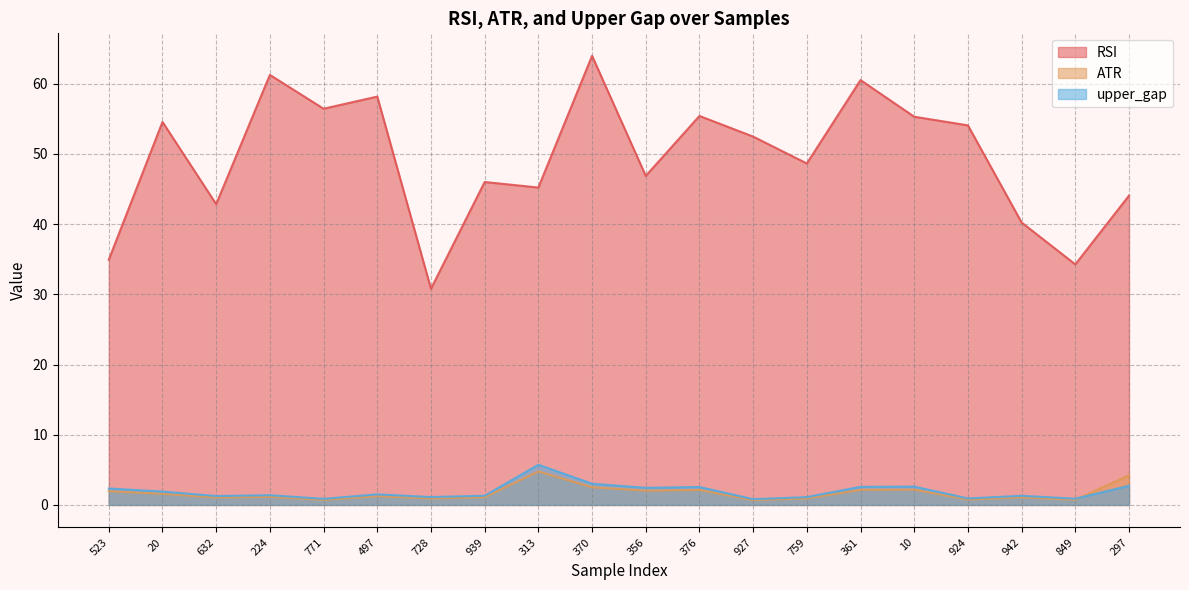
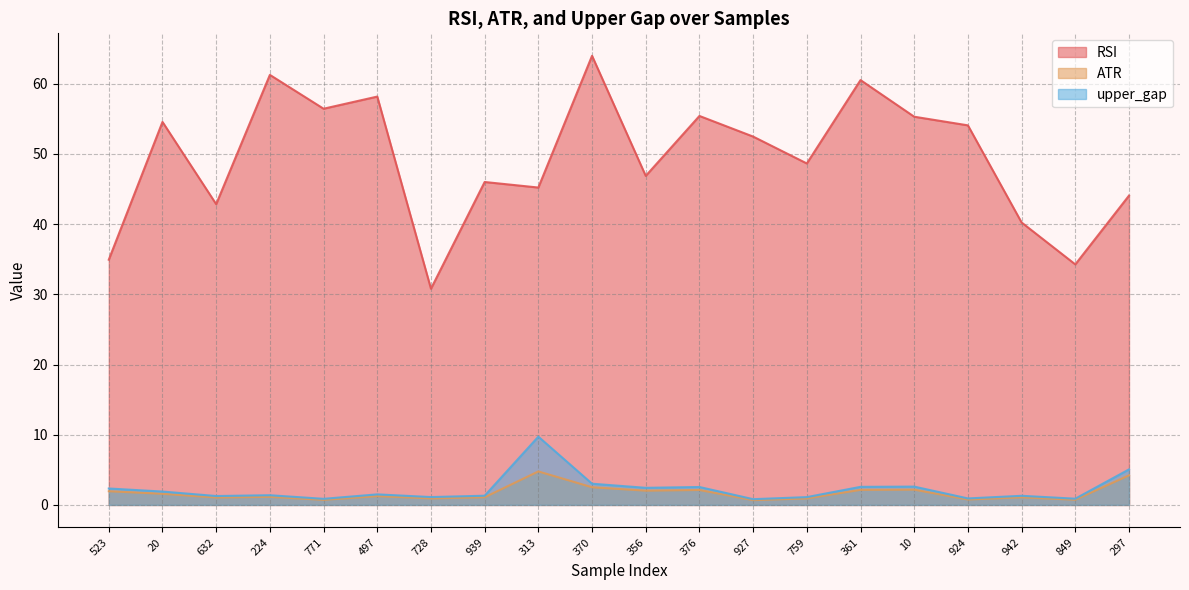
upper_gap, 313: 6 -> 10
upper_gap, 297: 3 -> 5
